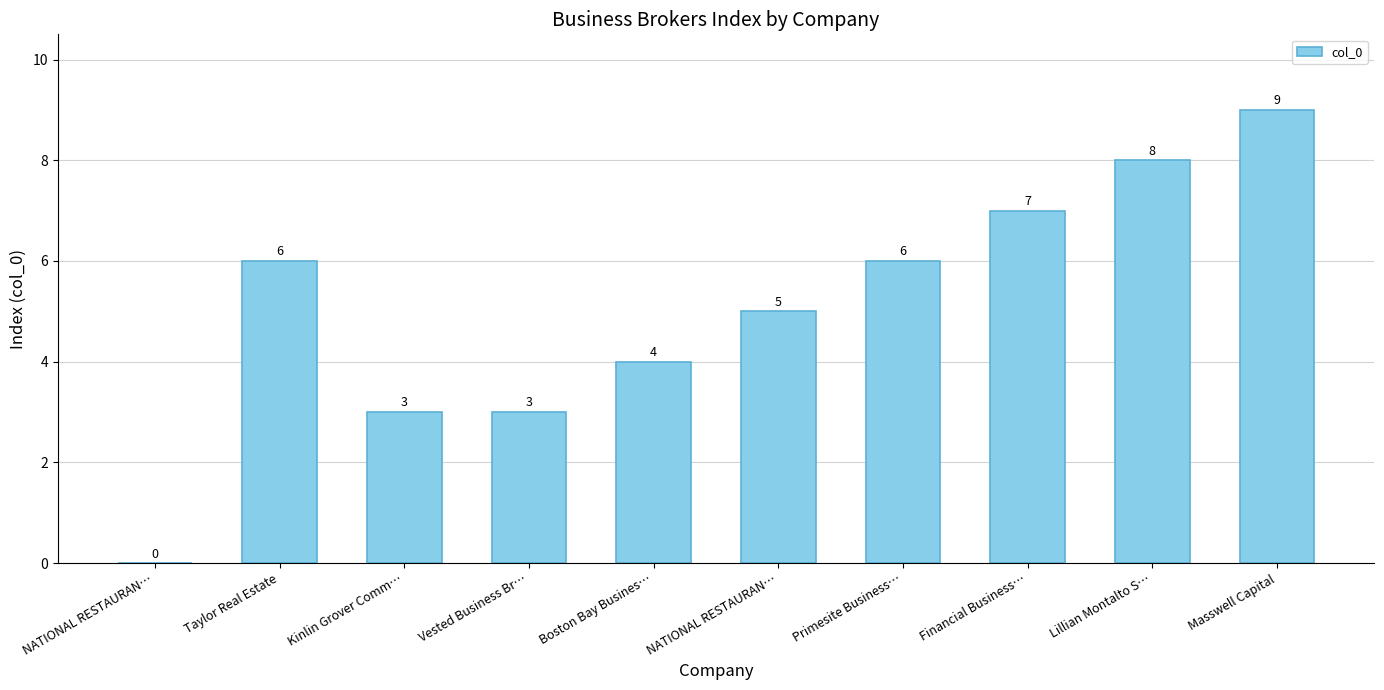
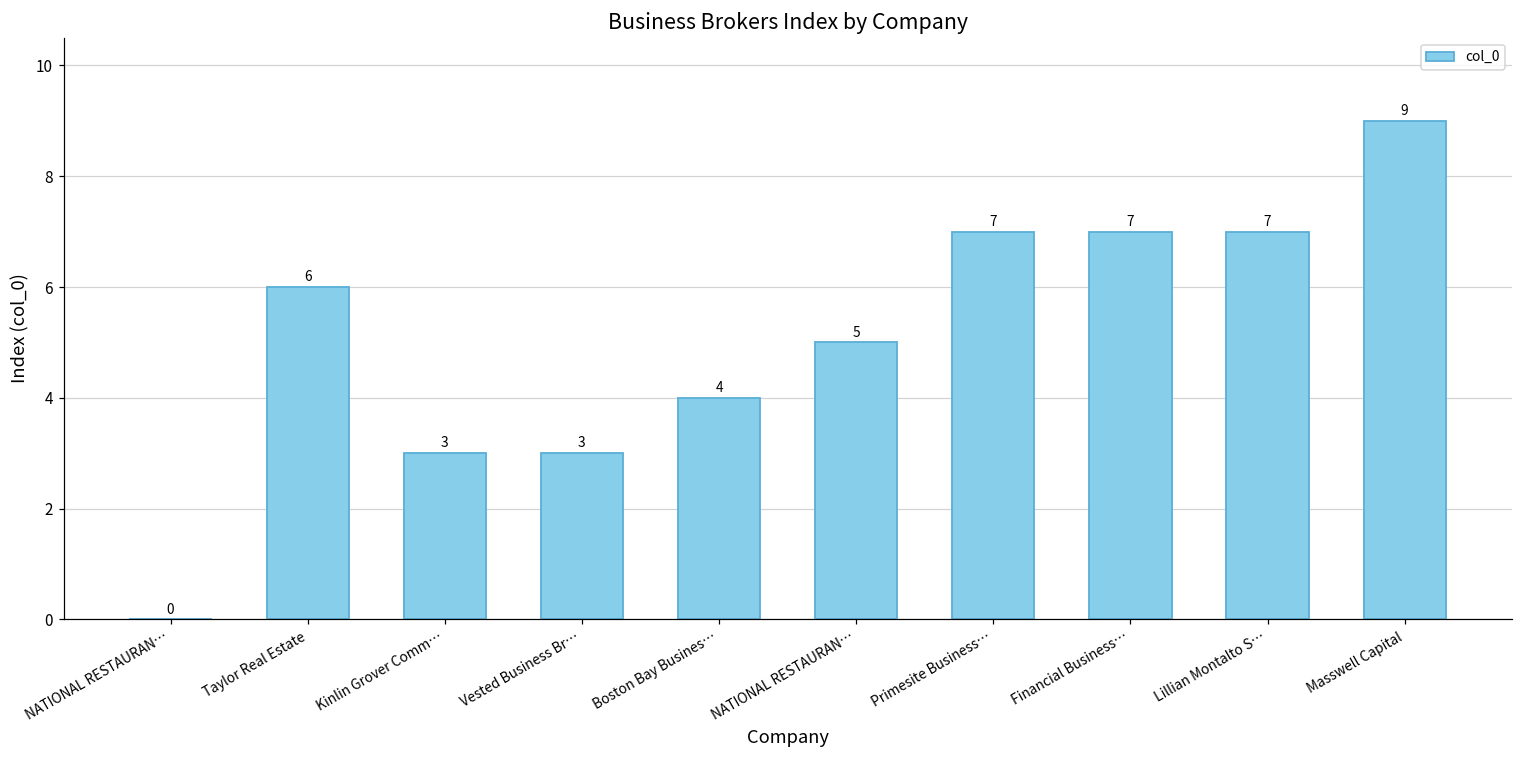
Primesite Business…: 6 -> 7
Lillian Montalto S…: 8 -> 7
